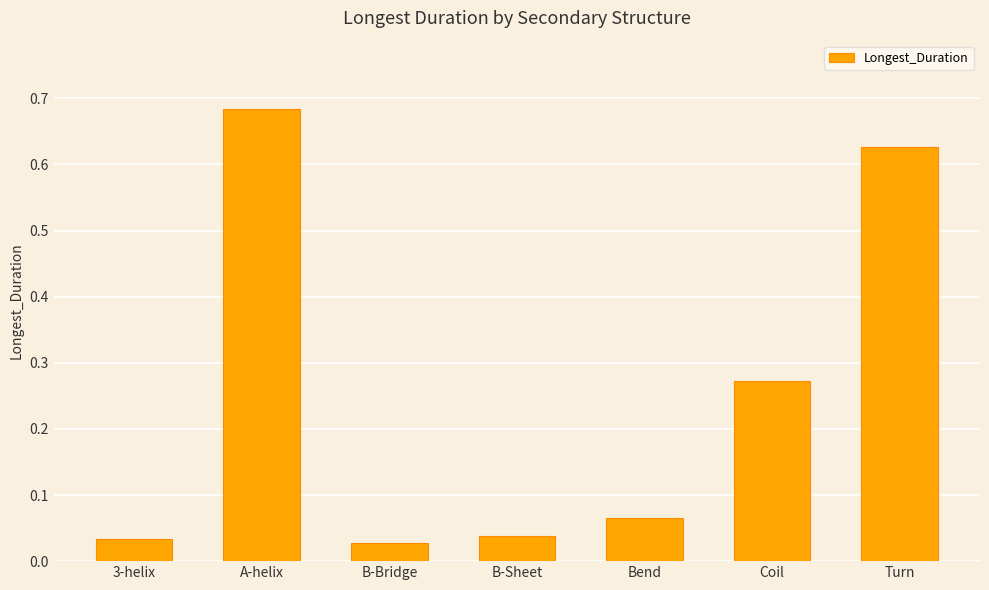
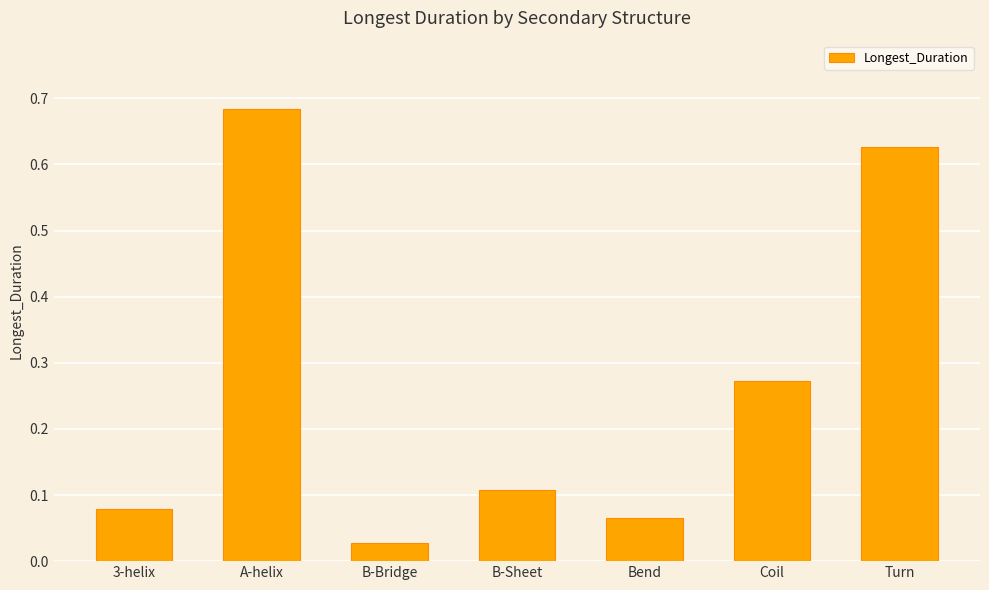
3-helix: 0.03 -> 0.08
B-Sheet: 0.04 -> 0.11
